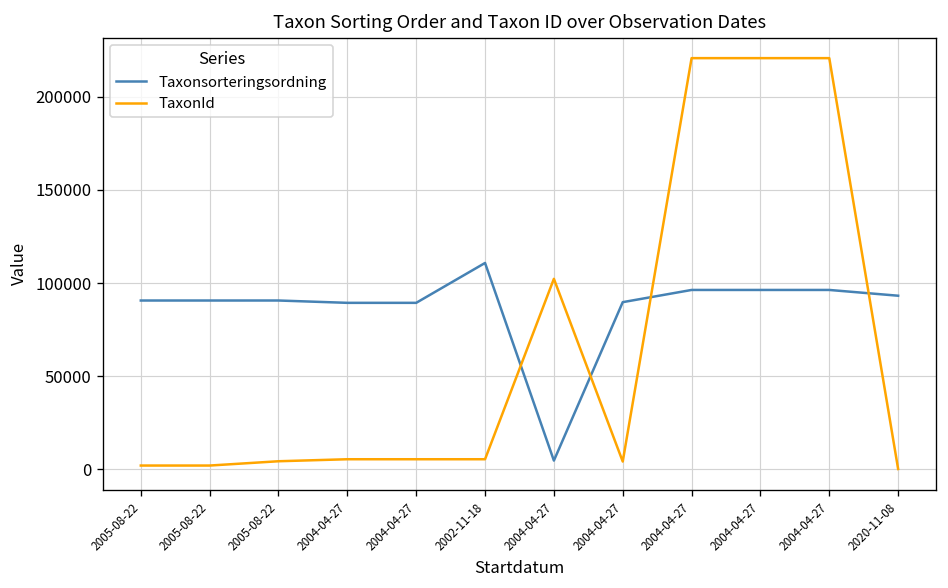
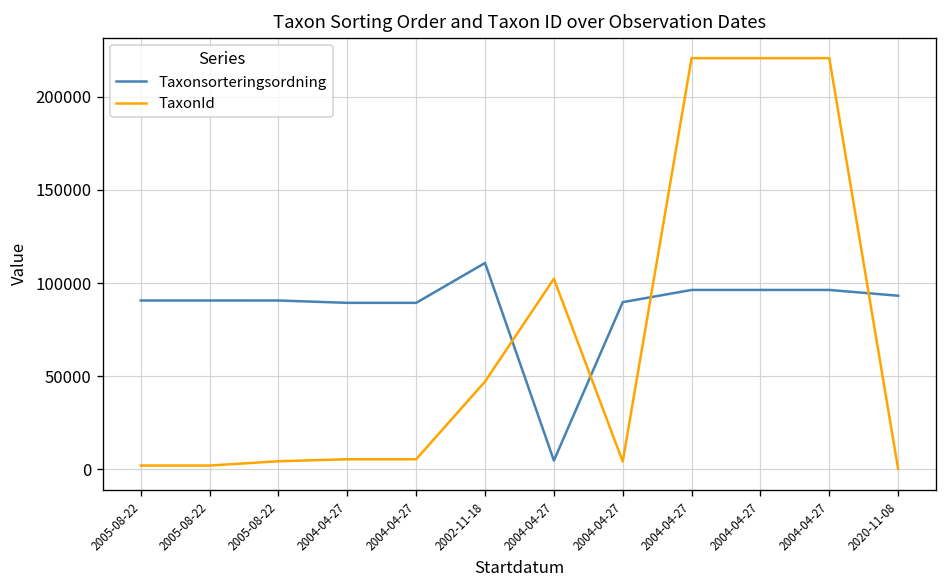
TaxonId, 2002-11-18: 5000 -> 47000
